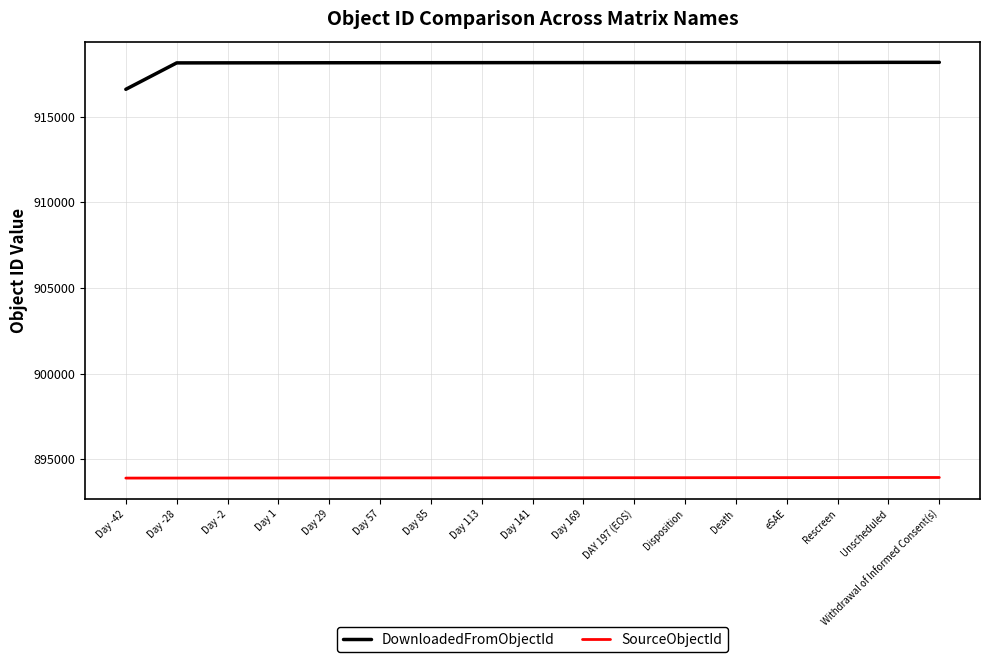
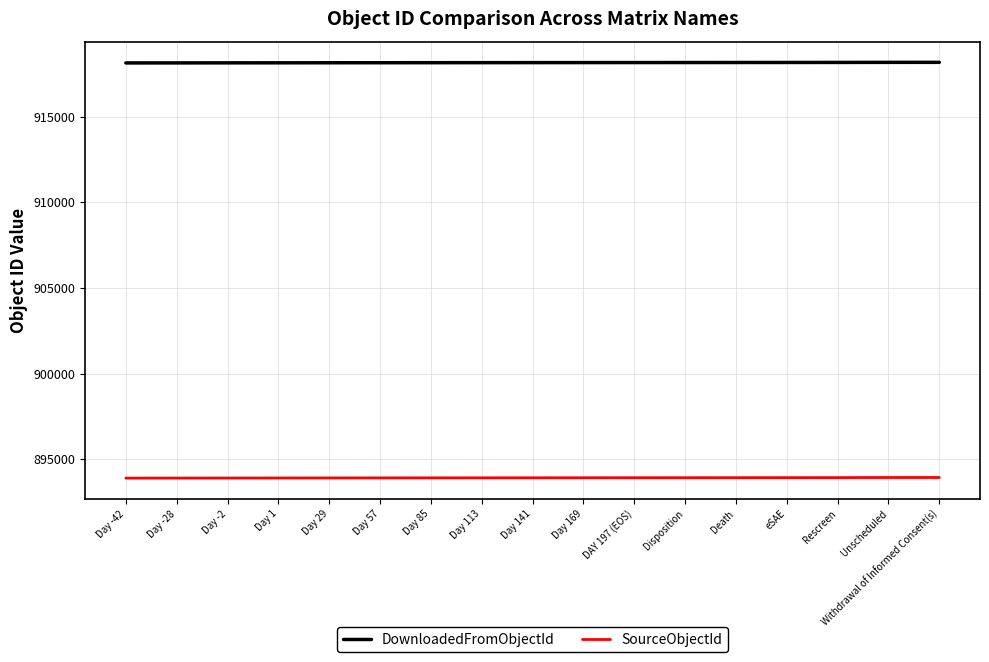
DownloadedFromObjectId, Day -42: 916600 -> 918100
